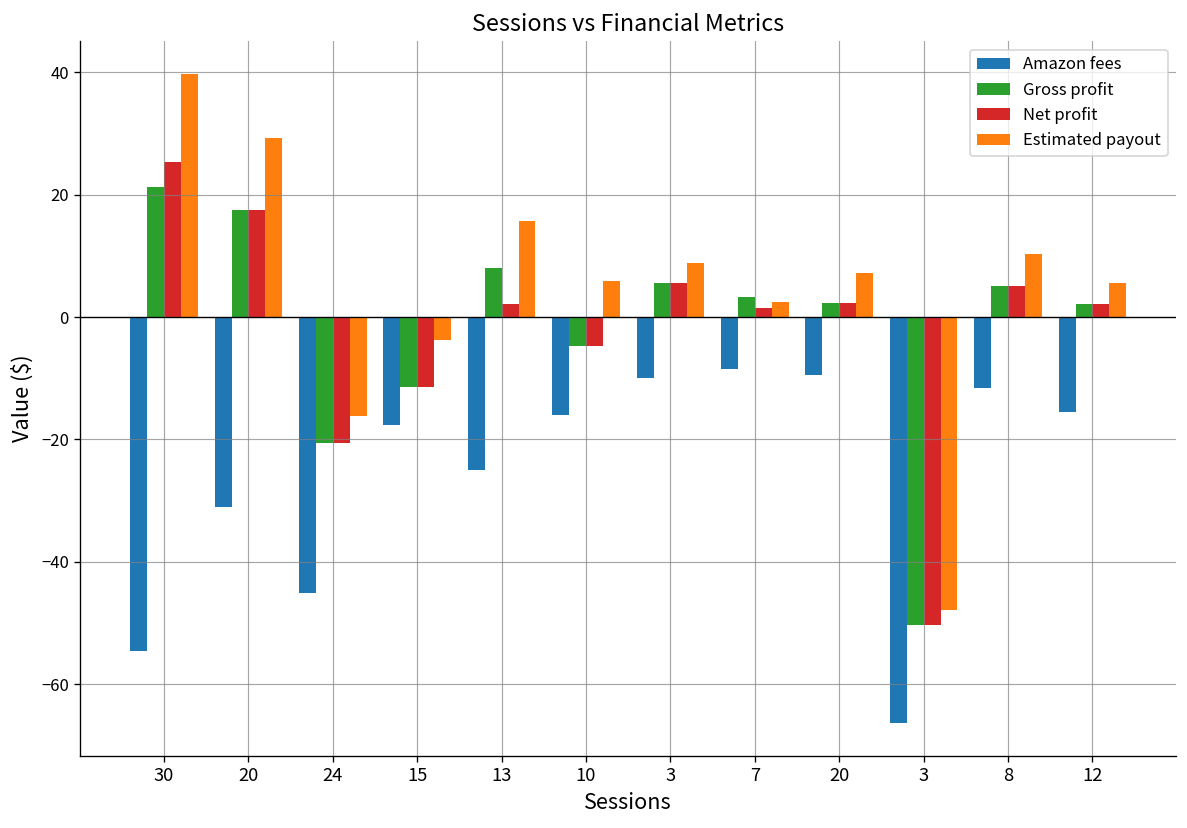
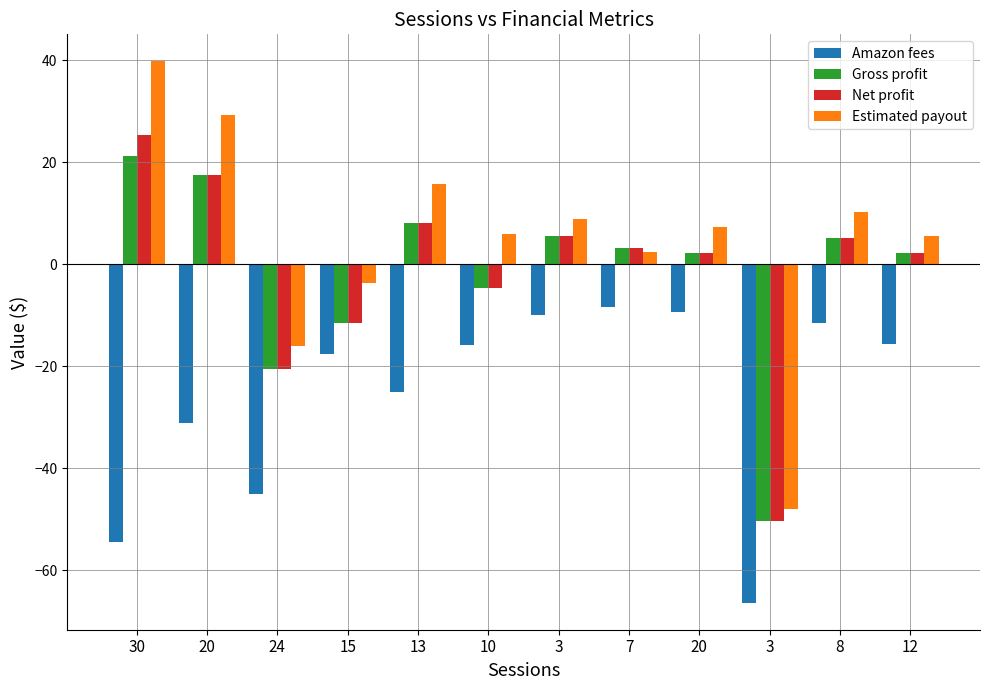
Net profit, 13: 2 -> 8
Net profit, 7: 1 -> 3
